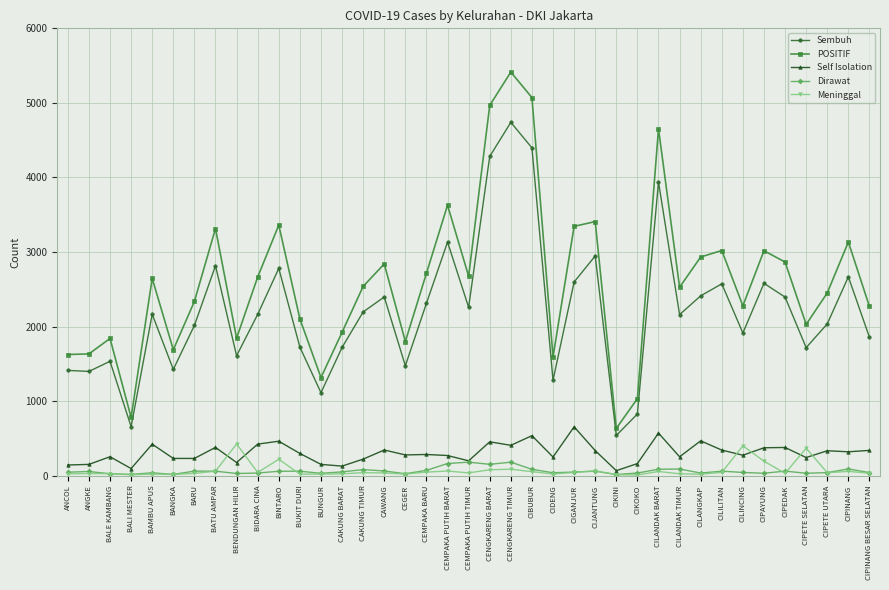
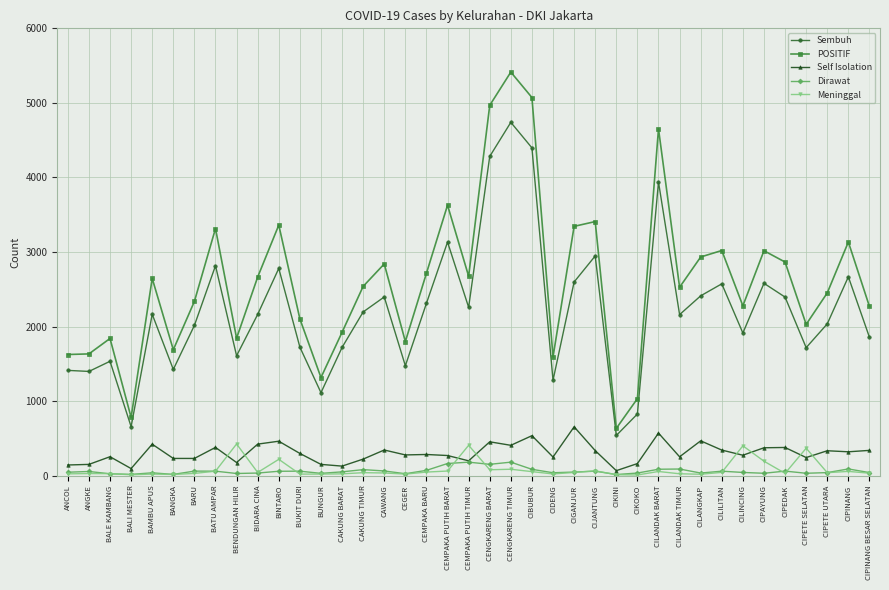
Meninggal, CEMPAKA PUTIH TIMUR: 0 -> 400
